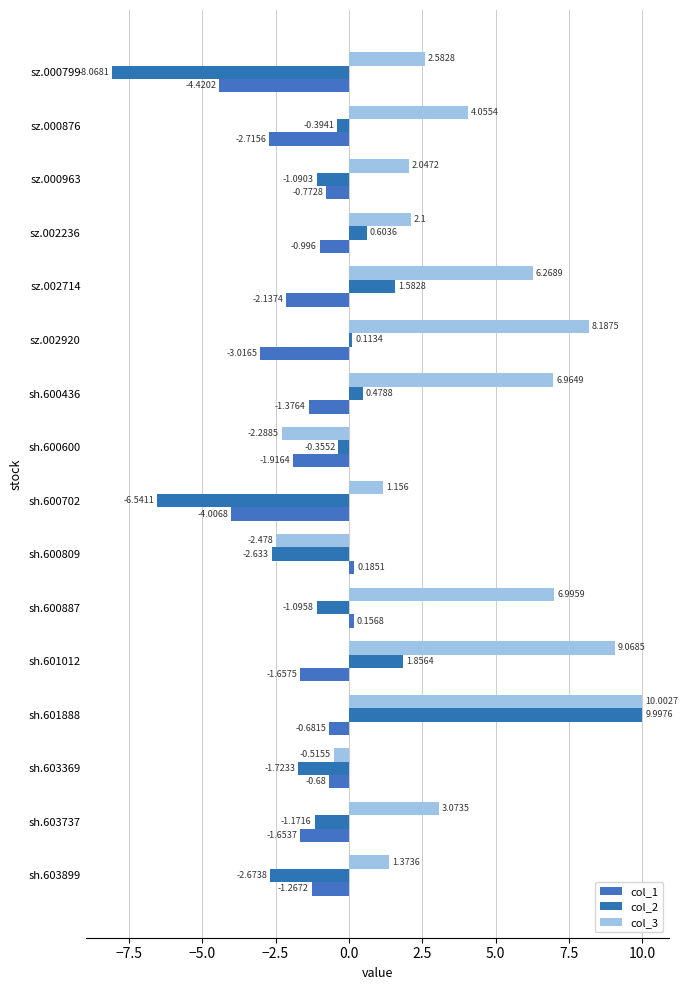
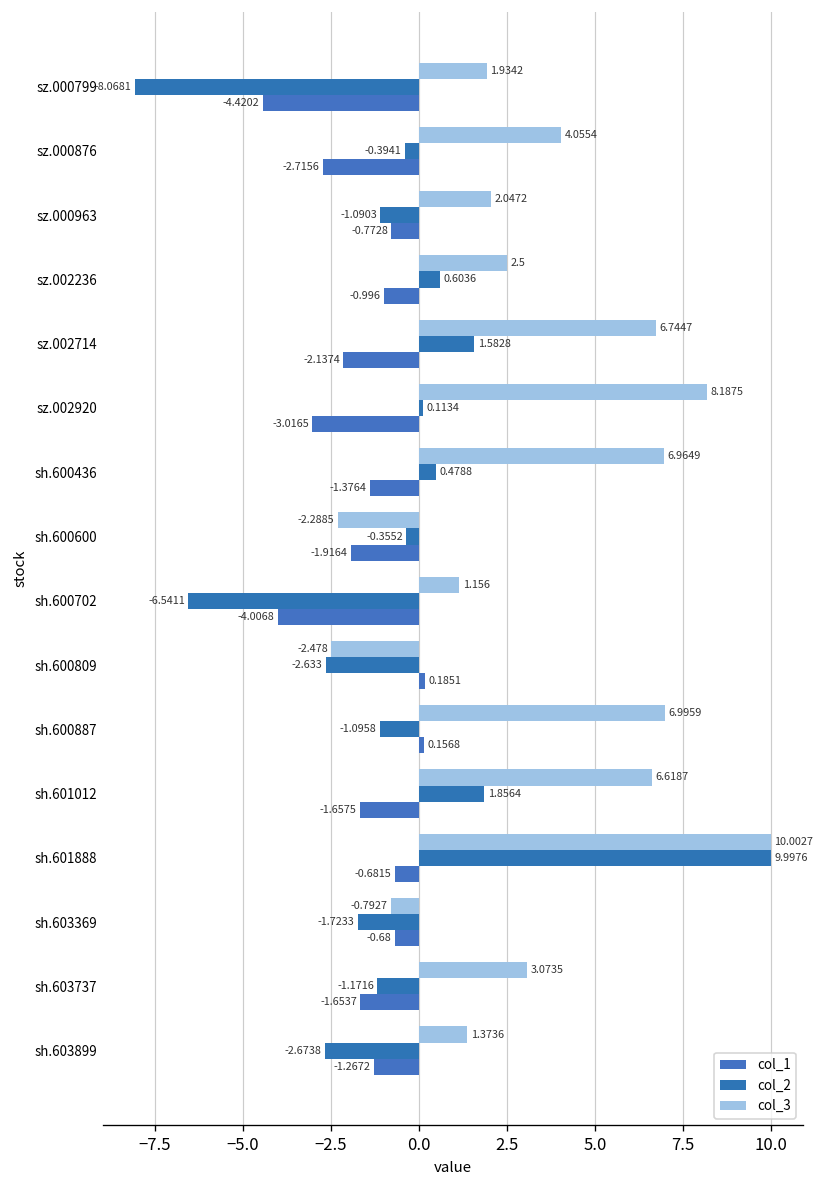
col_3, sz.000799: 2.5828 -> 1.9342
col_3, sz.002236: 2.1 -> 2.5
col_3, sz.002714: 6.2689 -> 6.7447
col_3, sh.601012: 9.0685 -> 6.6187
col_3, sh.603369: -0.5155 -> -0.7927
